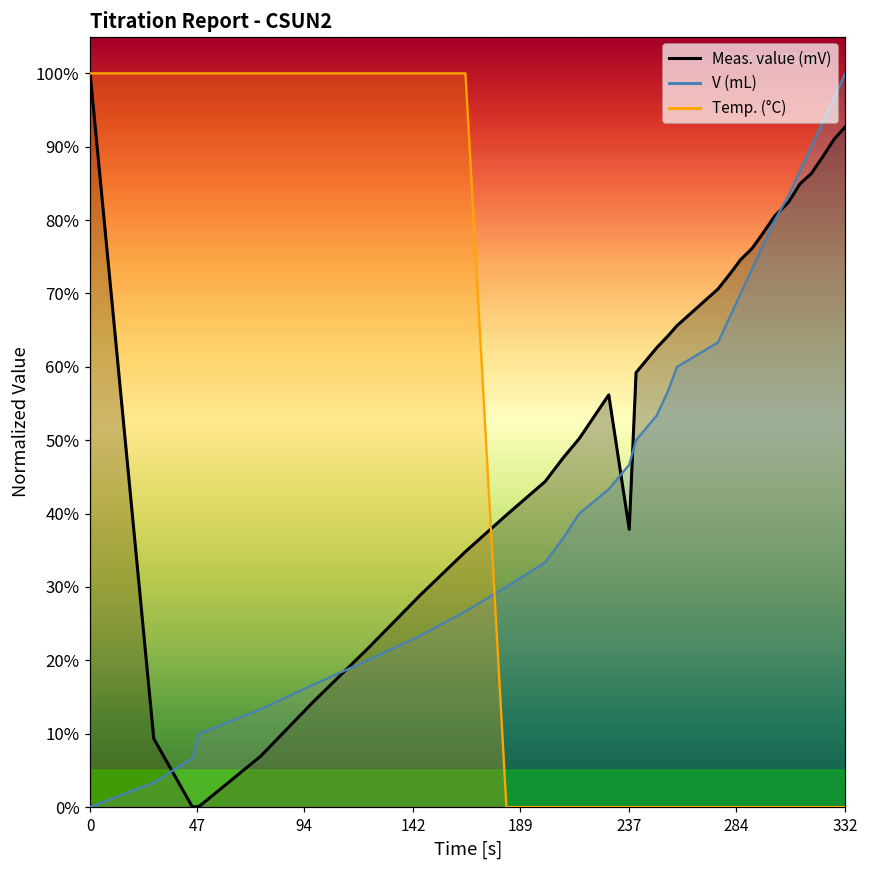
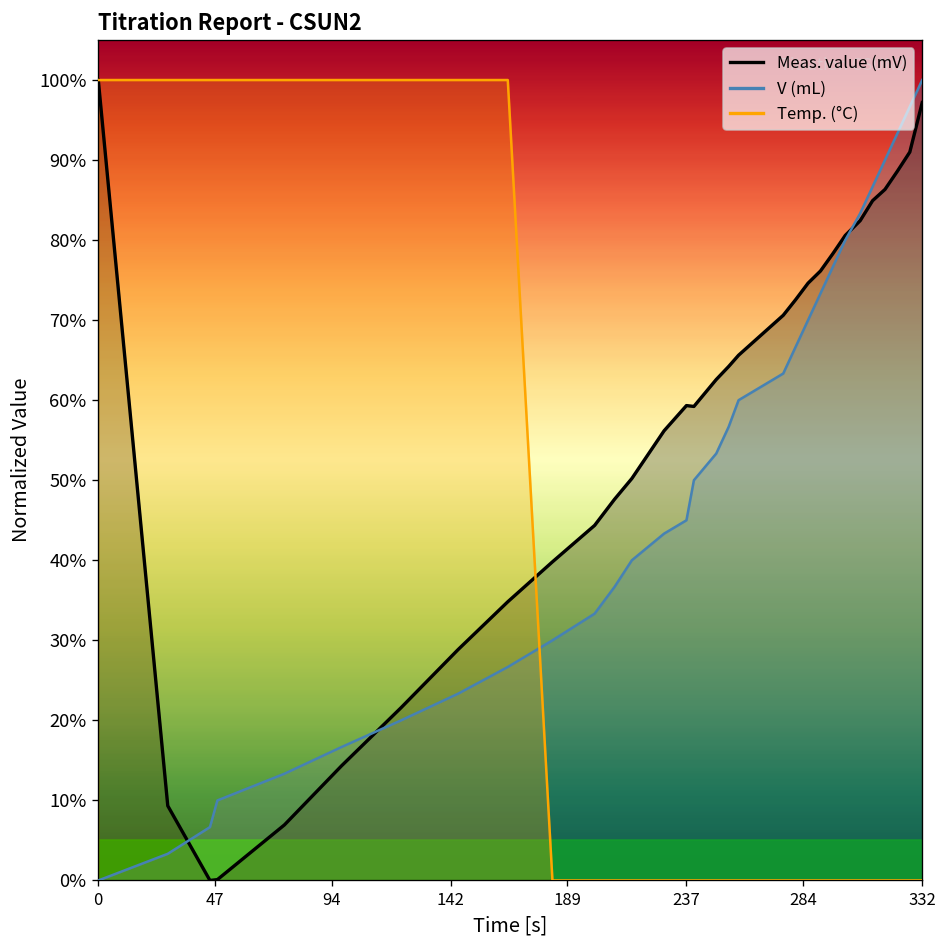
Meas. value (mV), 237: 38% -> 59%
V (mL), 237: 47% -> 45%
Meas. value (mV), 332: 93% -> 97%
